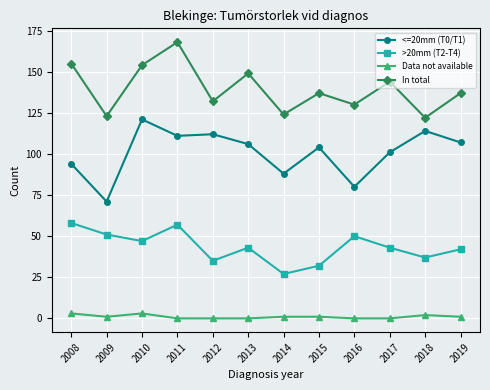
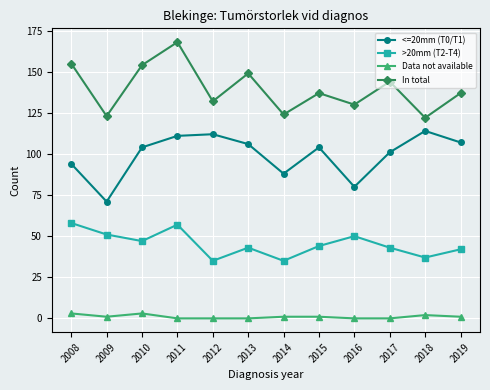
<=20mm (T0/T1), 2010: 121 -> 104
>20mm (T2-T4), 2014: 27 -> 35
>20mm (T2-T4), 2015: 32 -> 44
